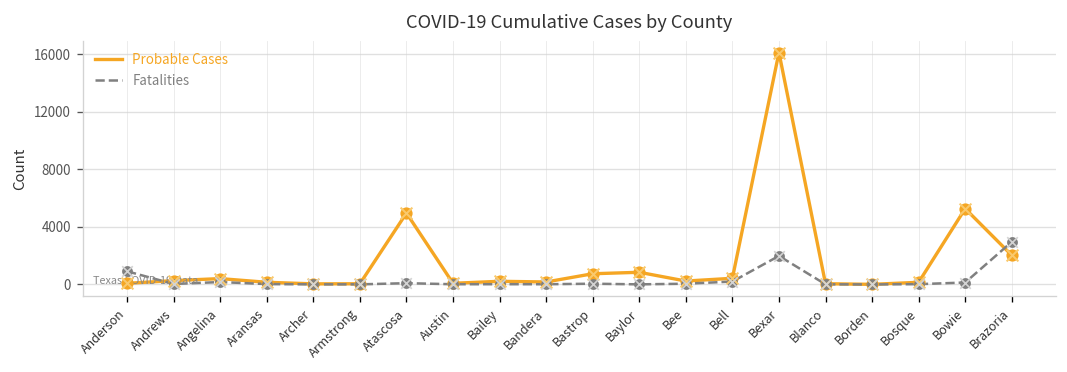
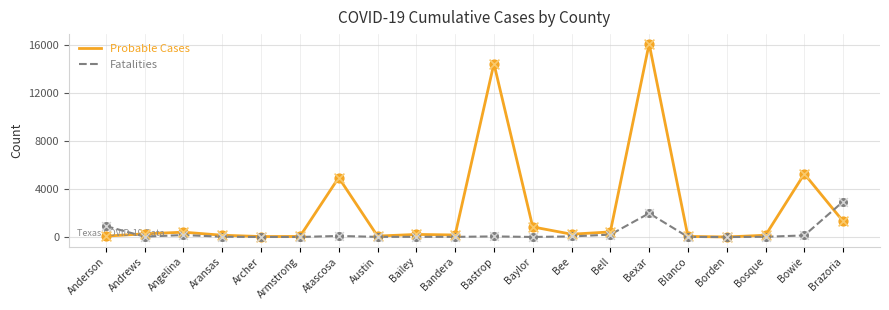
Probable Cases, Bastrop: 700 -> 14500
Probable Cases, Brazoria: 2000 -> 1300
